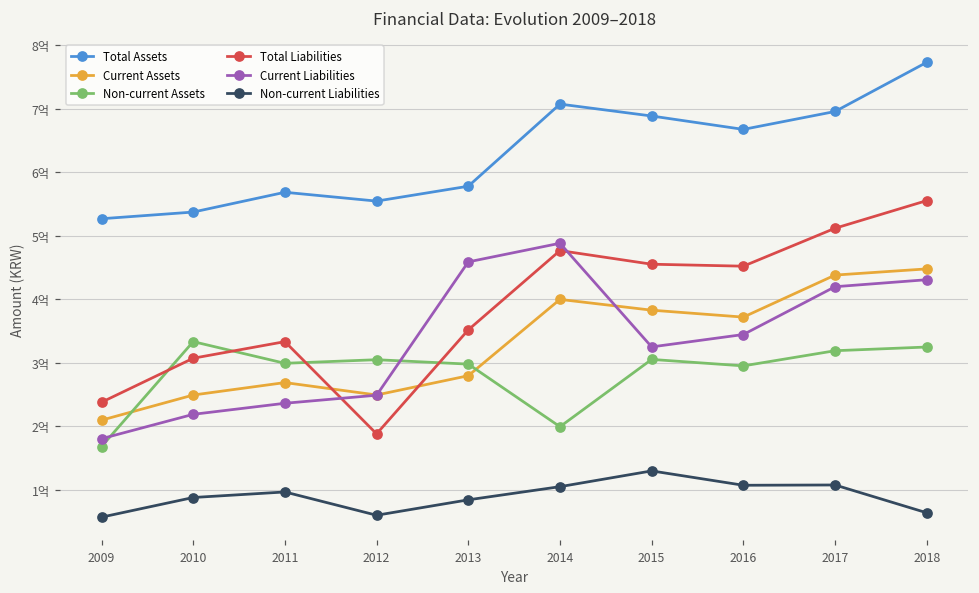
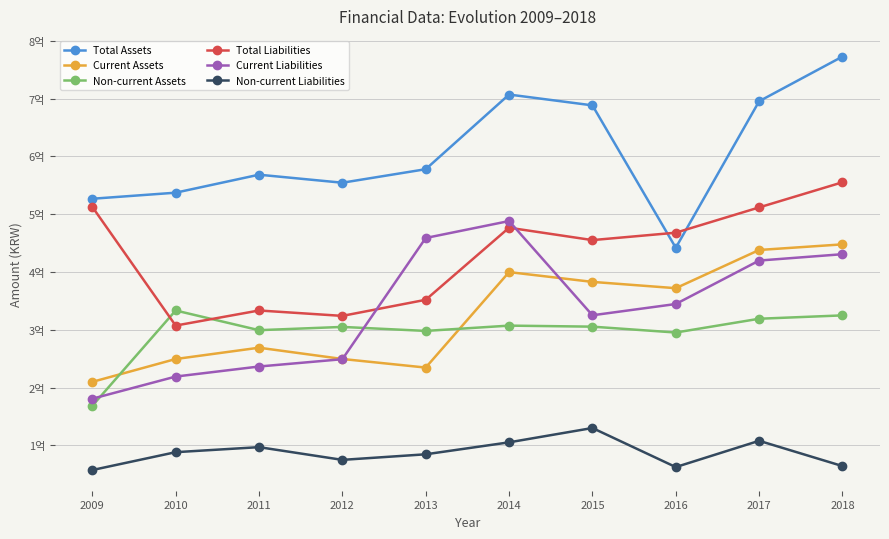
Total Liabilities, 2009: 2.4억 -> 5.1억
Total Liabilities, 2012: 1.9억 -> 3.2억
Non-current Liabilities, 2012: 0.6억 -> 0.7억
Current Assets, 2013: 2.8억 -> 2.3억
Non-current Assets, 2014: 2.0억 -> 3.1억
Total Assets, 2016: 6.7억 -> 4.4억
Total Liabilities, 2016: 4.5억 -> 4.7억
Non-current Liabilities, 2016: 1.1억 -> 0.6억
